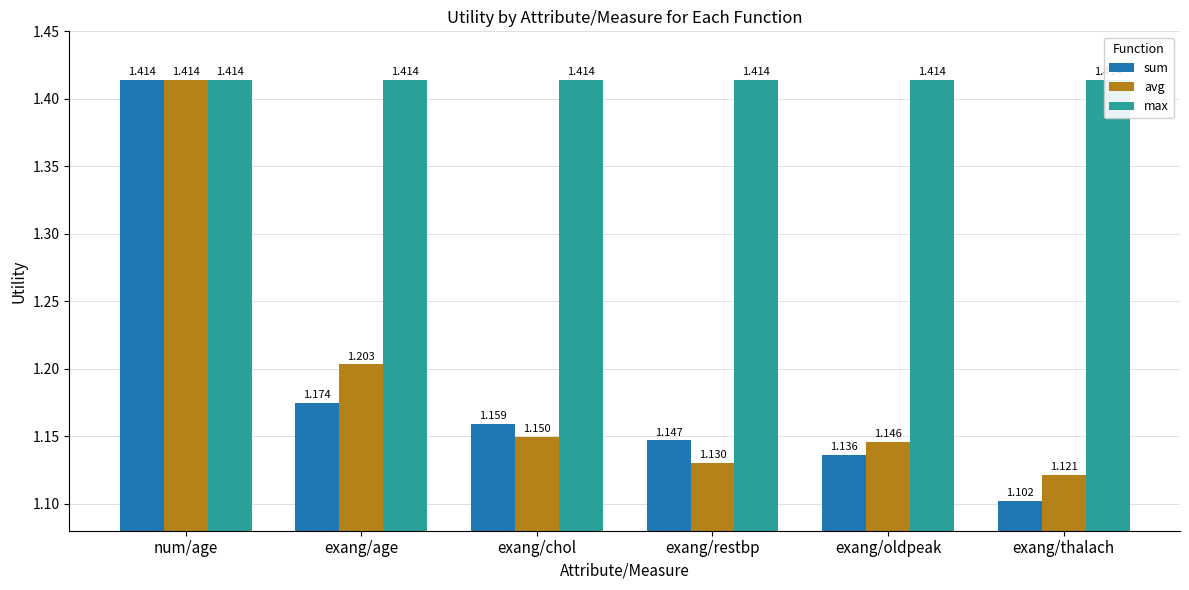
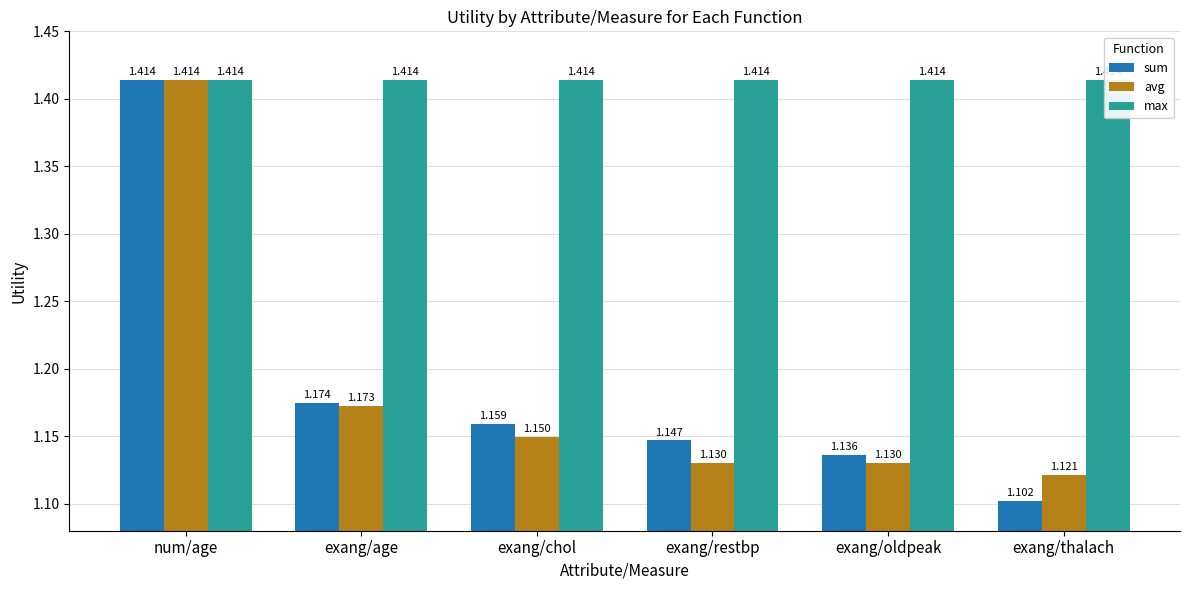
avg, exang/age: 1.203 -> 1.173
avg, exang/oldpeak: 1.146 -> 1.130
